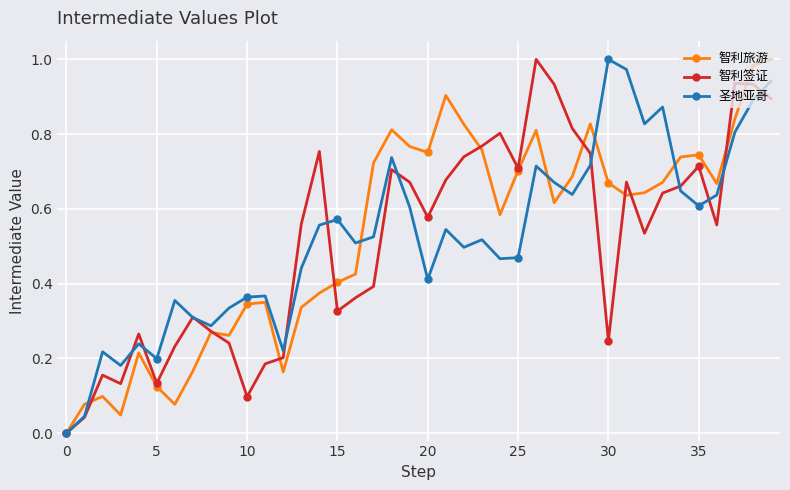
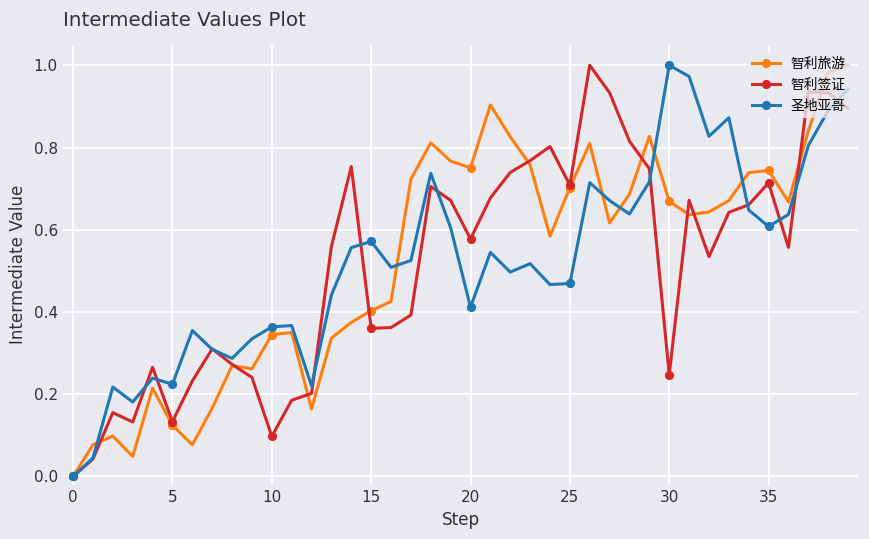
圣地亚哥, 5: 0.20 -> 0.22
智利签证, 15: 0.33 -> 0.36
